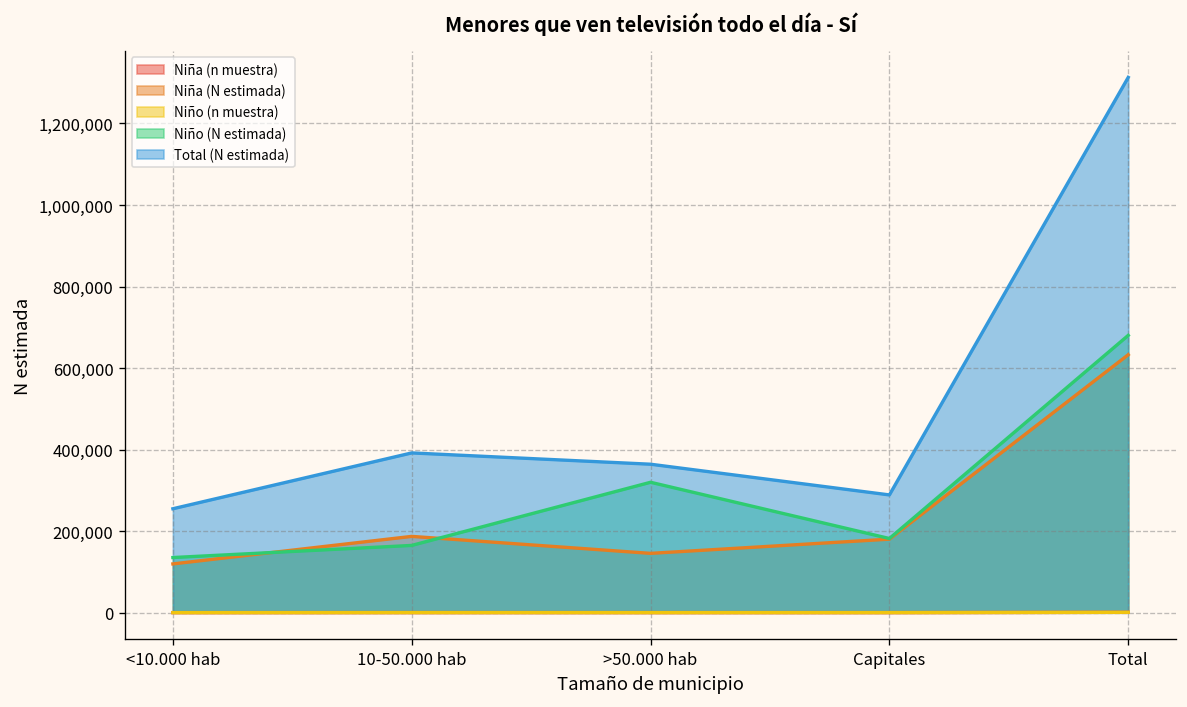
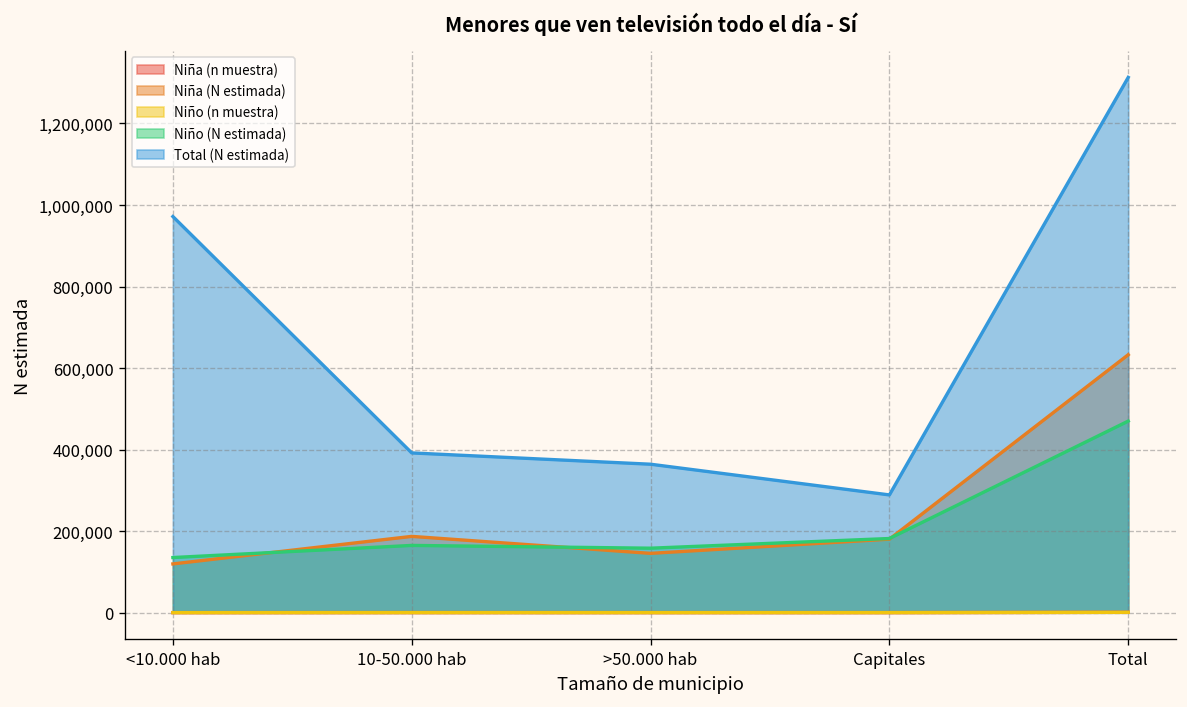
Total (N estimada), <10.000 hab: 250,000 -> 970,000
Niño (N estimada), >50.000 hab: 320,000 -> 160,000
Niño (N estimada), Total: 680,000 -> 470,000
